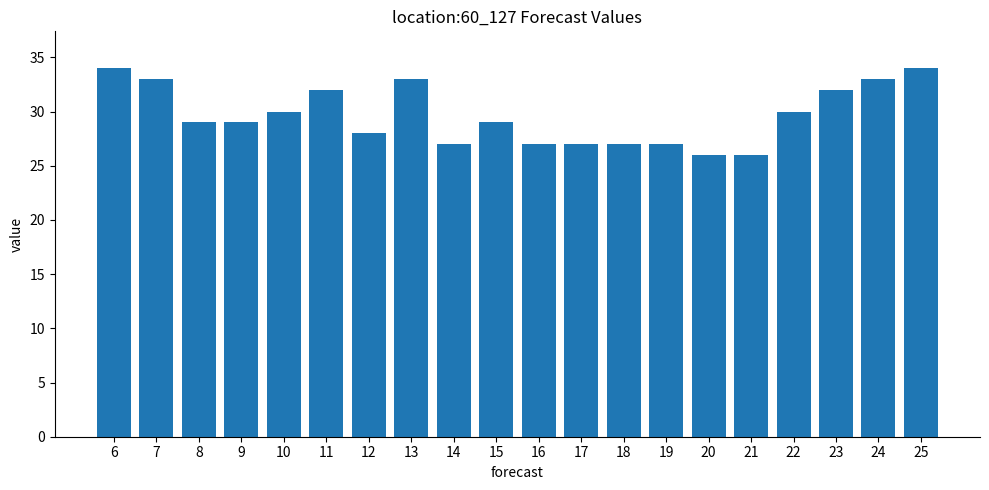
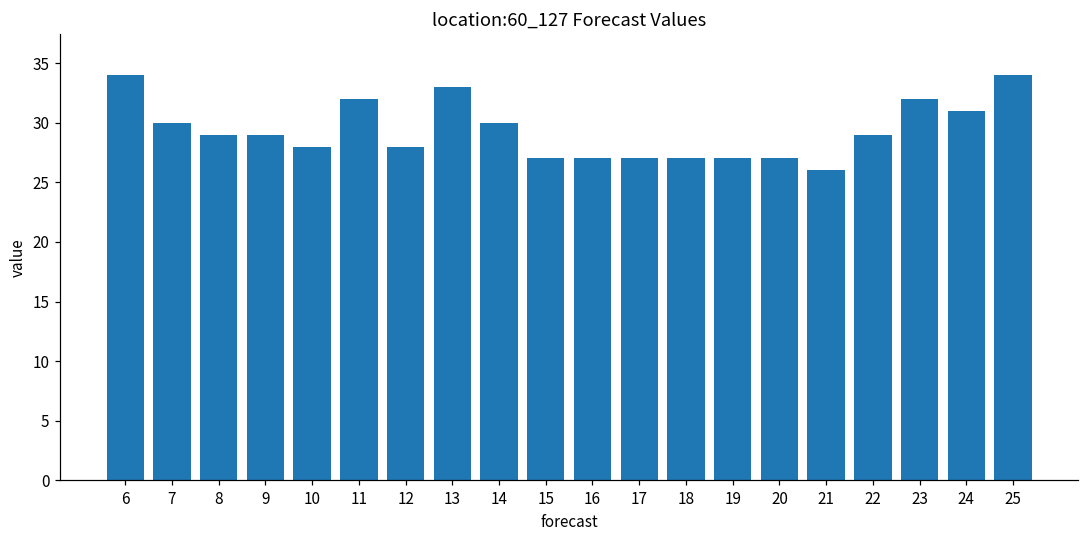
7: 33 -> 30
10: 30 -> 28
14: 27 -> 30
15: 29 -> 27
20: 26 -> 27
22: 30 -> 29
24: 33 -> 31
